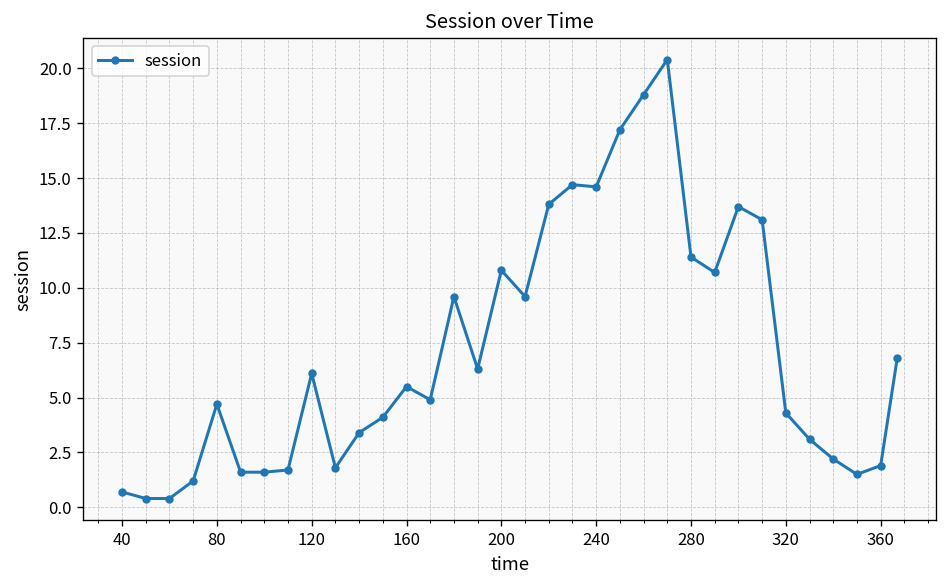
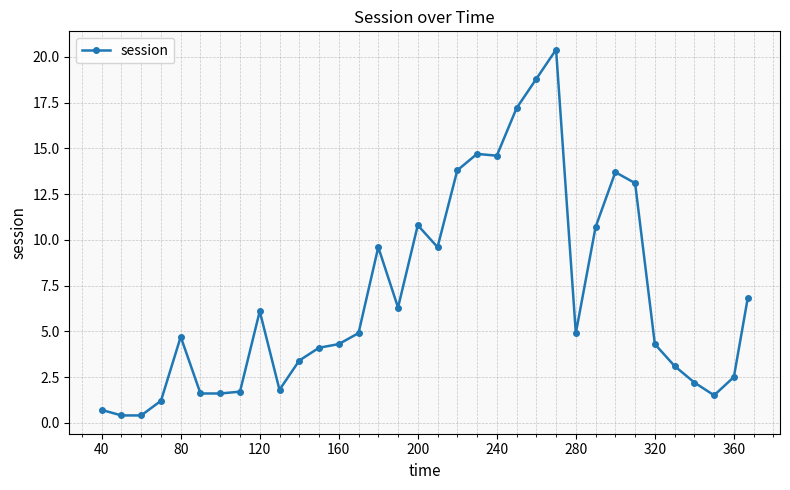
160: 5.5 -> 4.3
280: 11.4 -> 4.9
360: 1.9 -> 2.5
